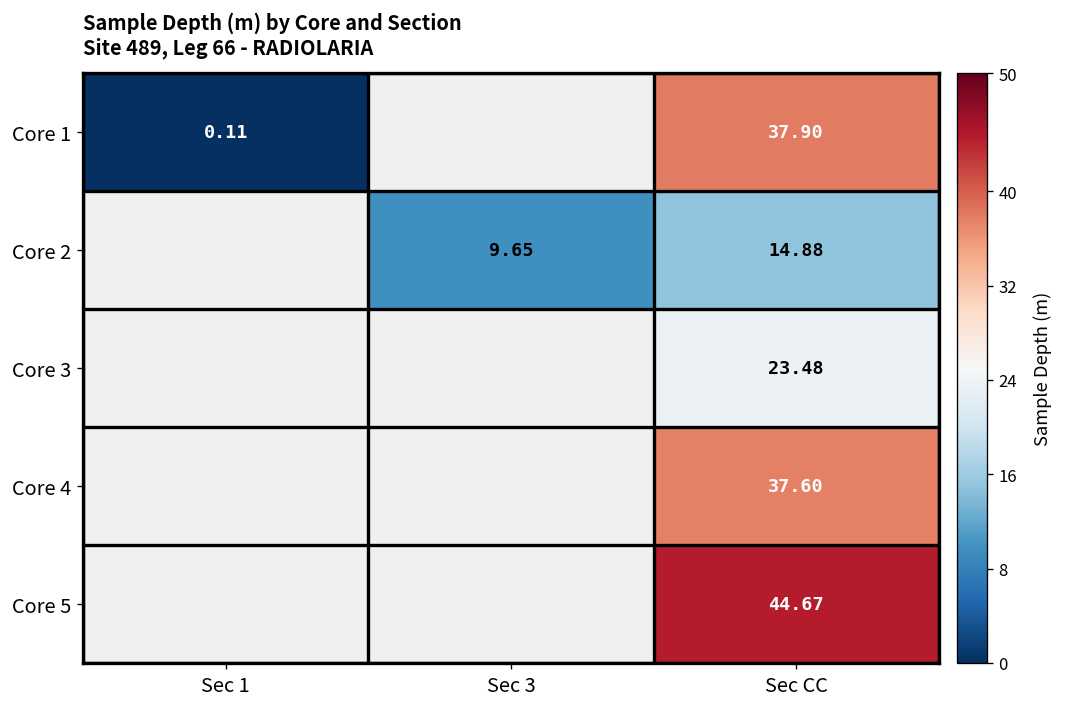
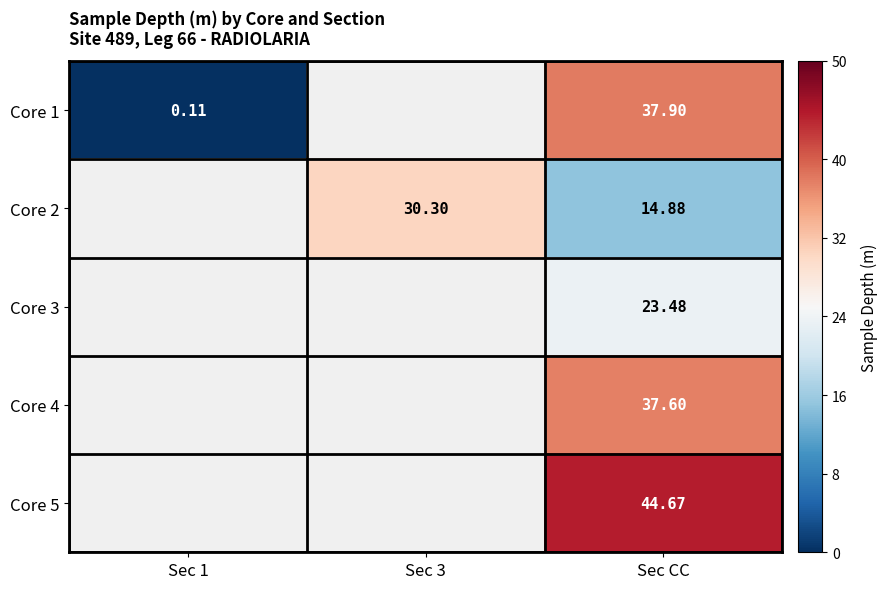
Core 2, Sec 3: 9.65 -> 30.30
